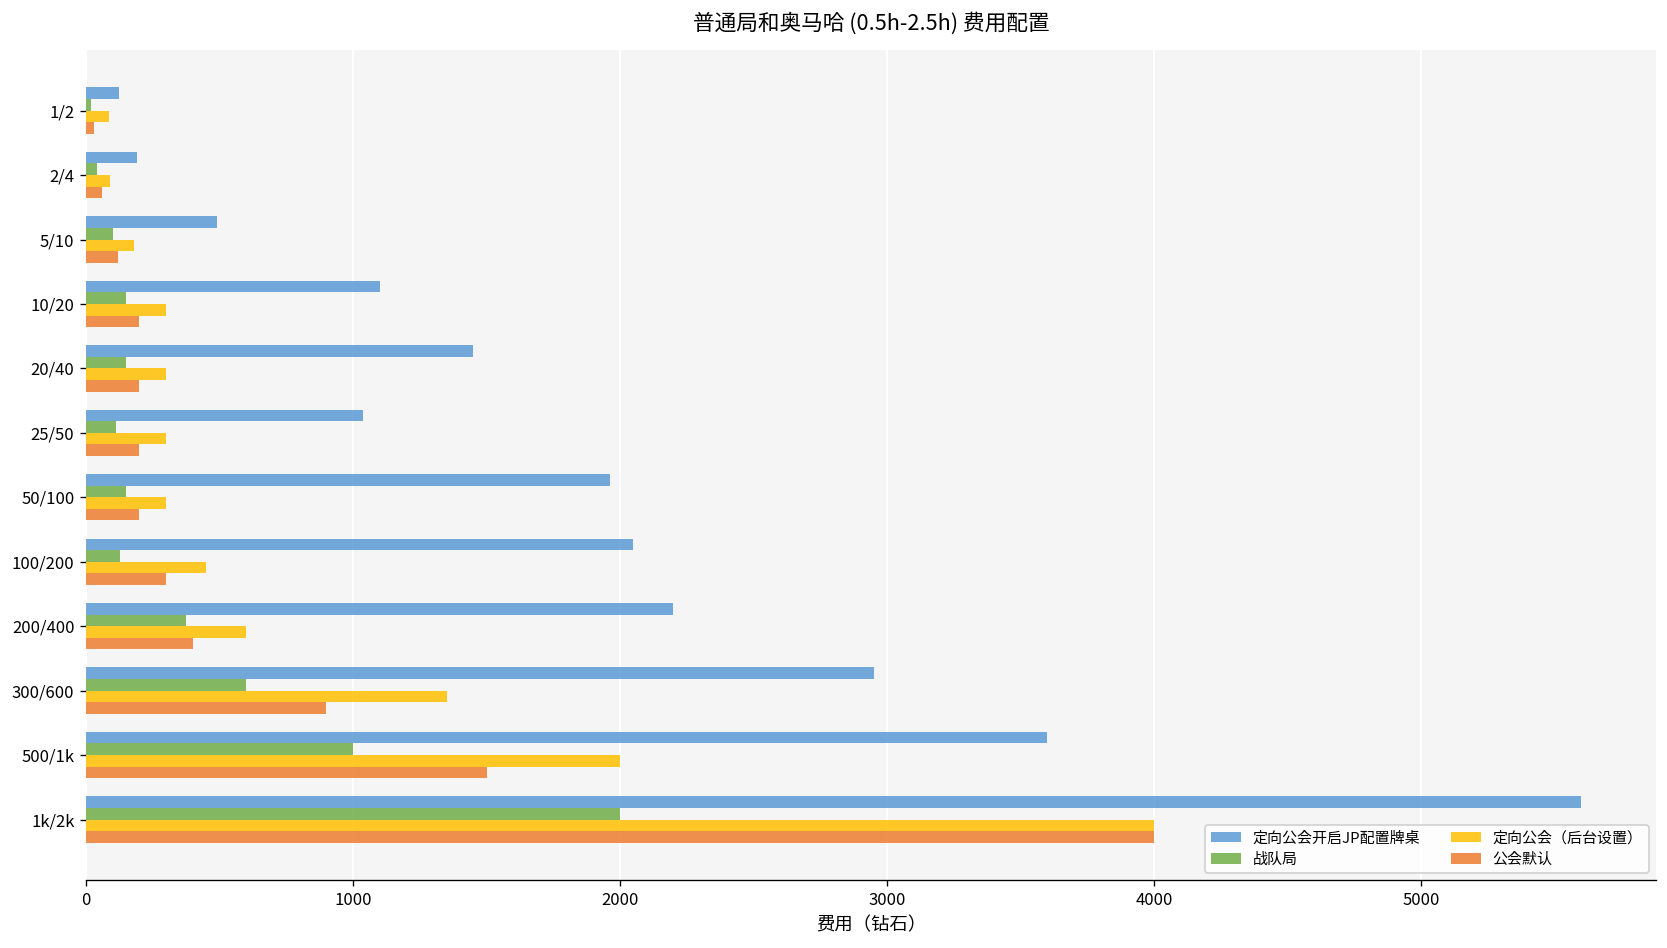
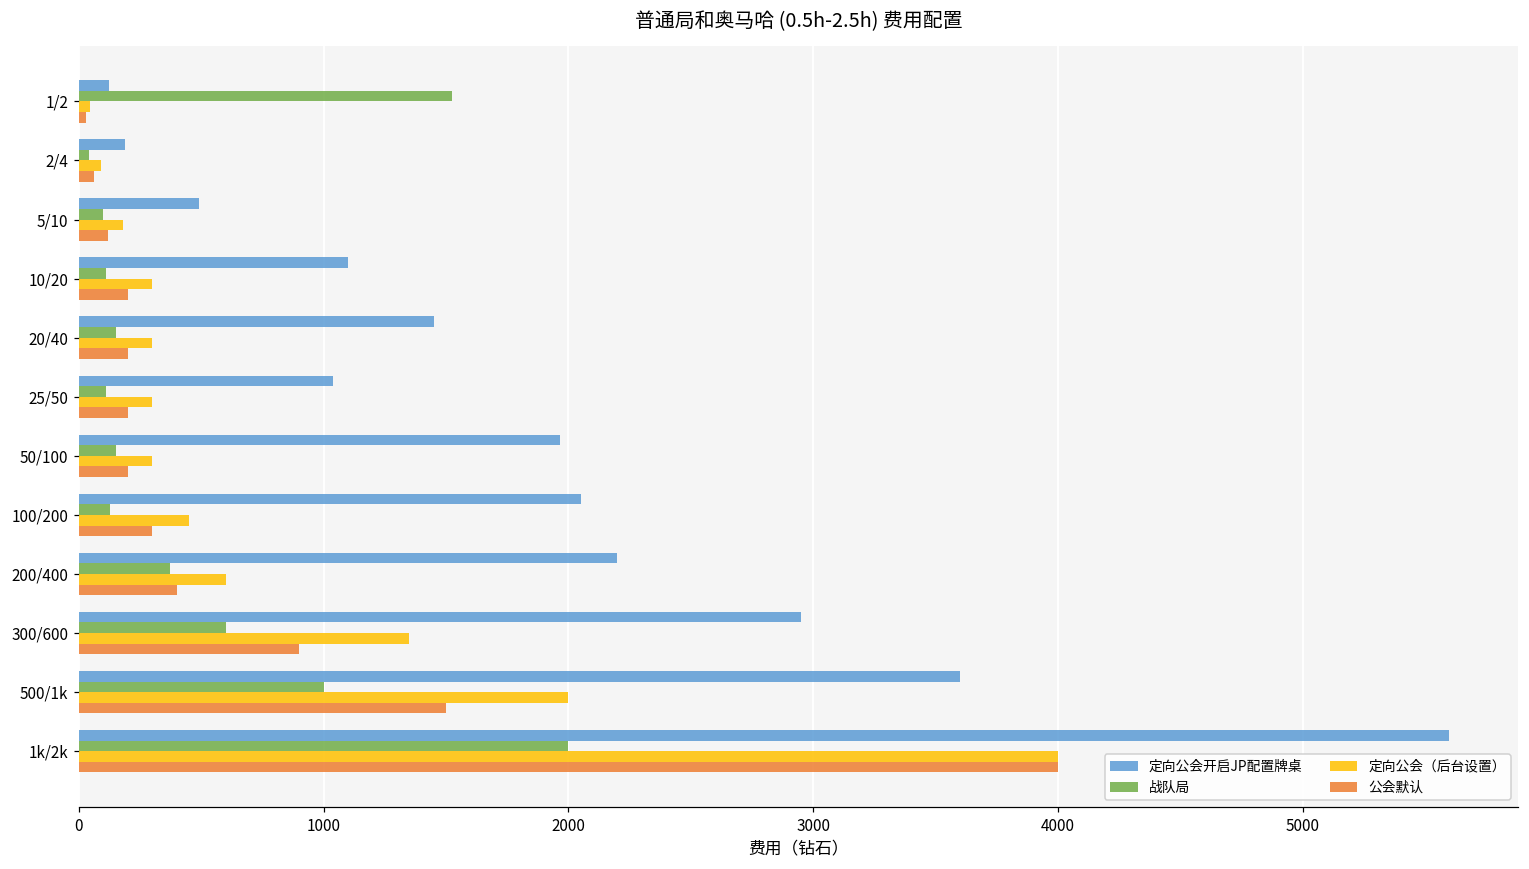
战队局, 1/2: 20 -> 1520
定向公会（后台设置）, 1/2: 90 -> 50
战队局, 10/20: 150 -> 110
